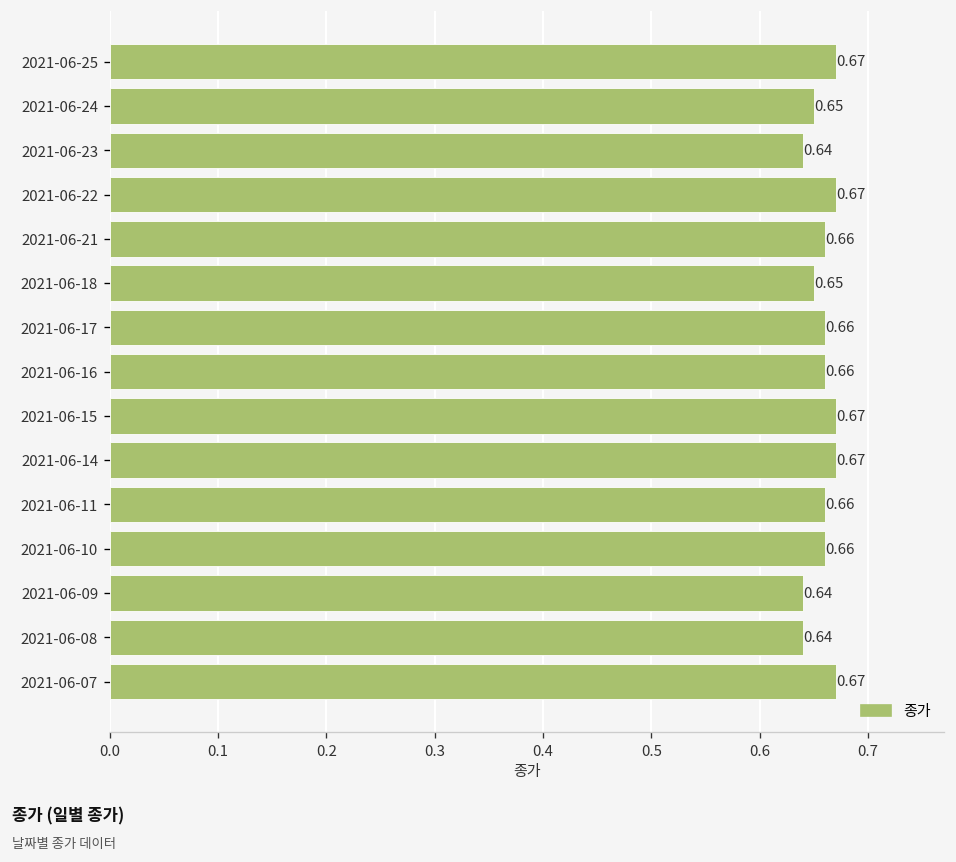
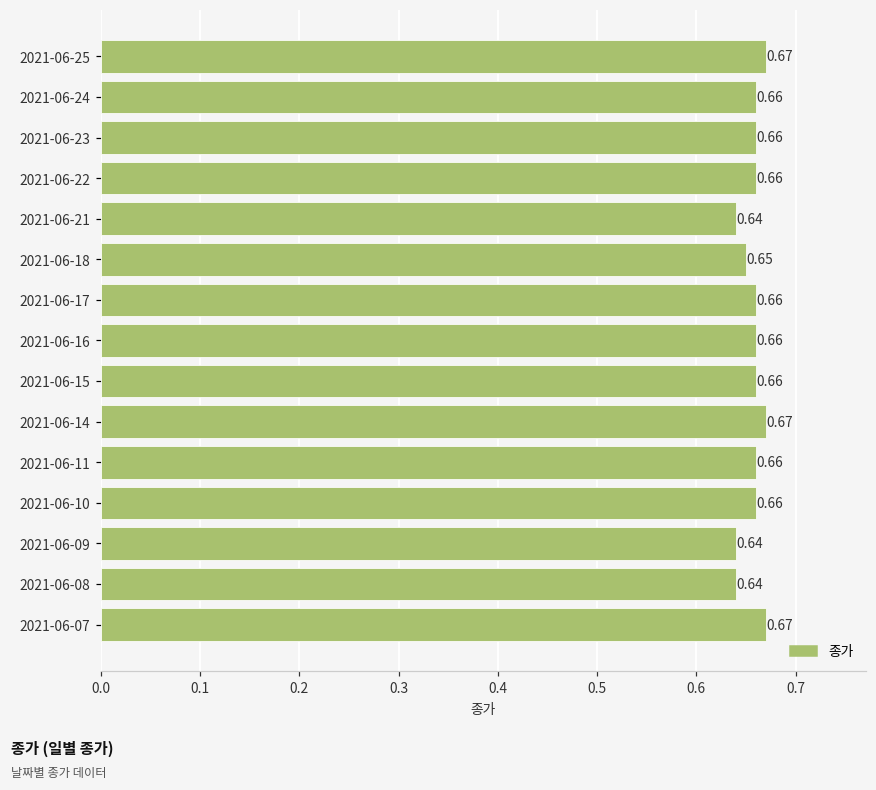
2021-06-24: 0.65 -> 0.66
2021-06-23: 0.64 -> 0.66
2021-06-22: 0.67 -> 0.66
2021-06-21: 0.66 -> 0.64
2021-06-15: 0.67 -> 0.66
